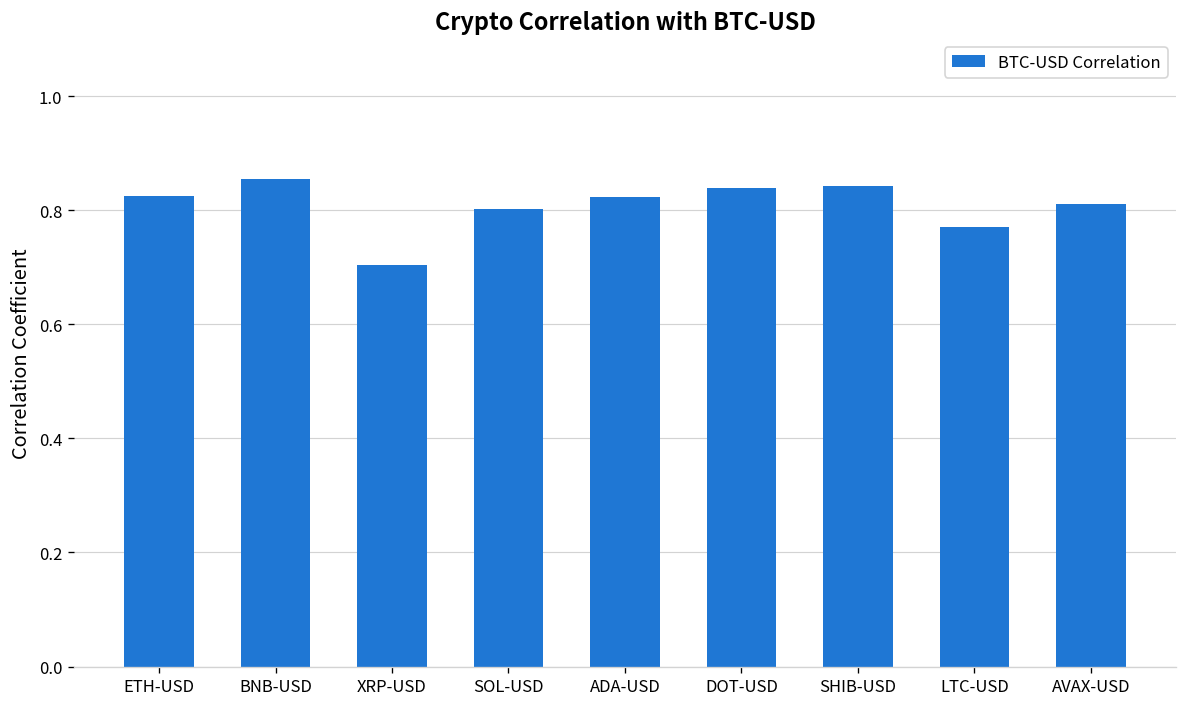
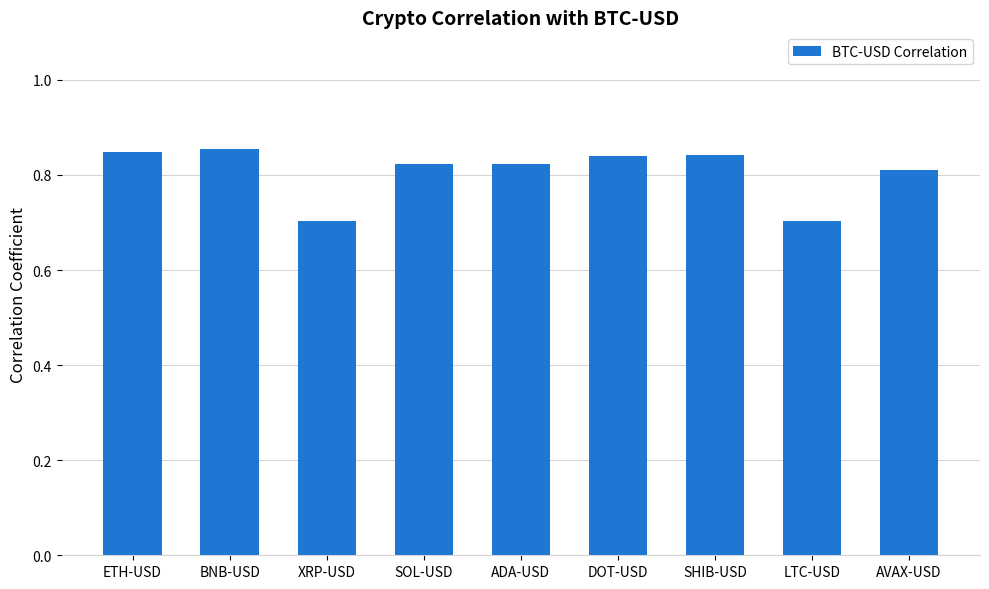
ETH-USD: 0.82 -> 0.85
SOL-USD: 0.80 -> 0.82
LTC-USD: 0.77 -> 0.70
